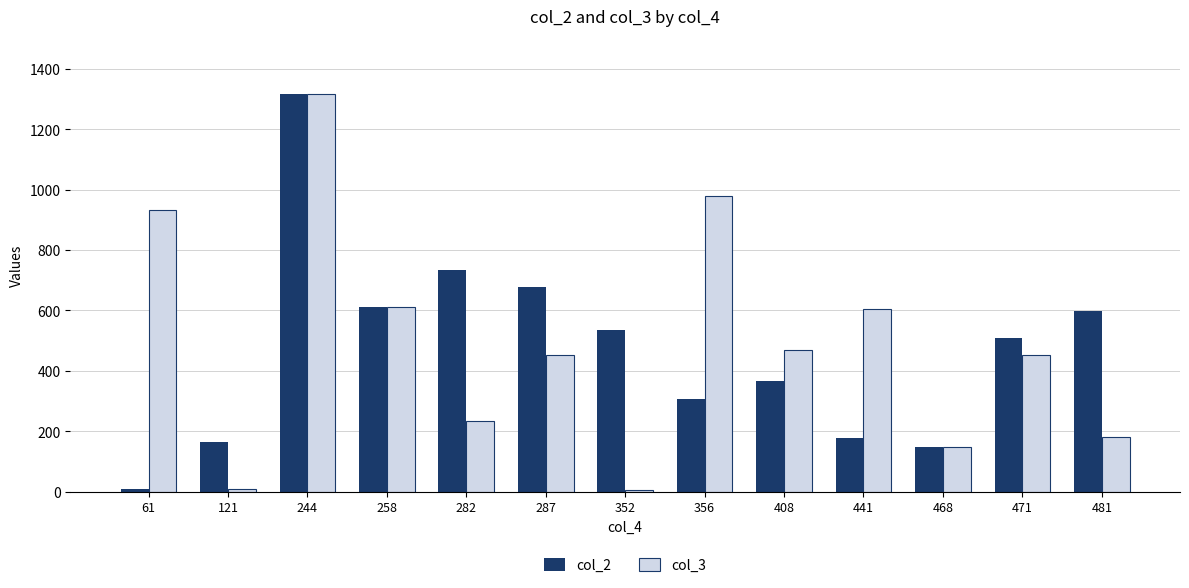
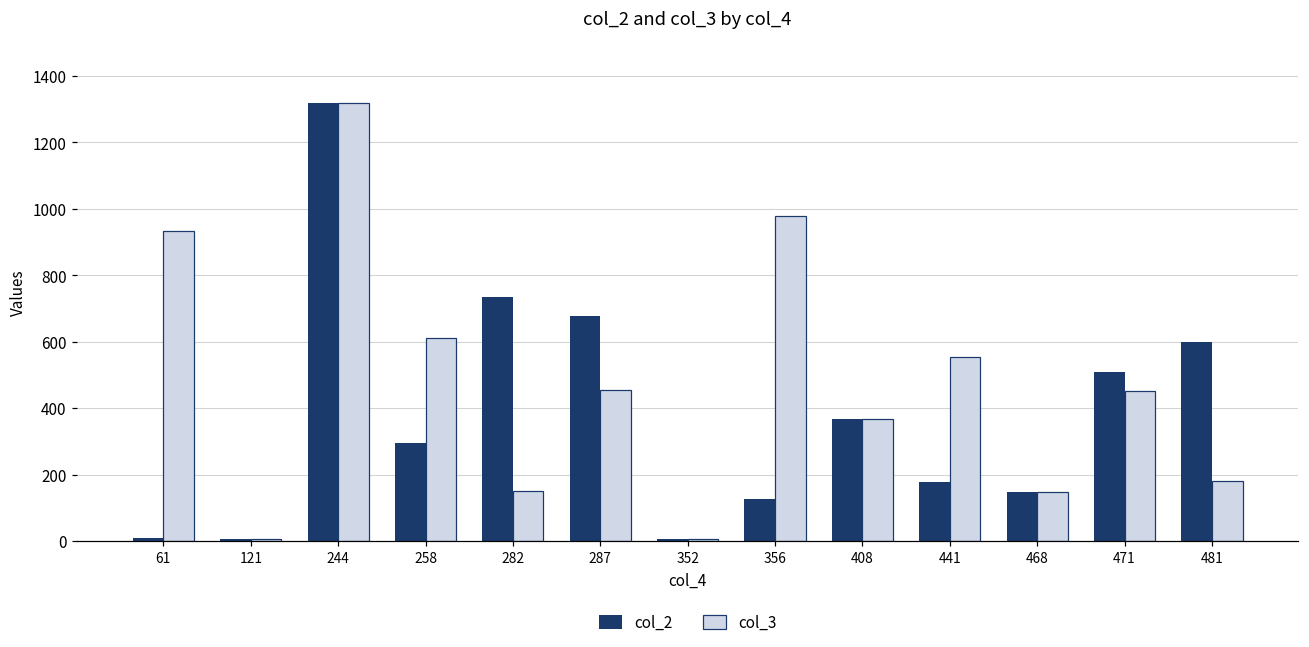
col_2, 121: 160 -> 10
col_2, 258: 610 -> 300
col_3, 282: 230 -> 150
col_2, 352: 540 -> 10
col_2, 356: 310 -> 130
col_3, 408: 470 -> 370
col_3, 441: 610 -> 560
